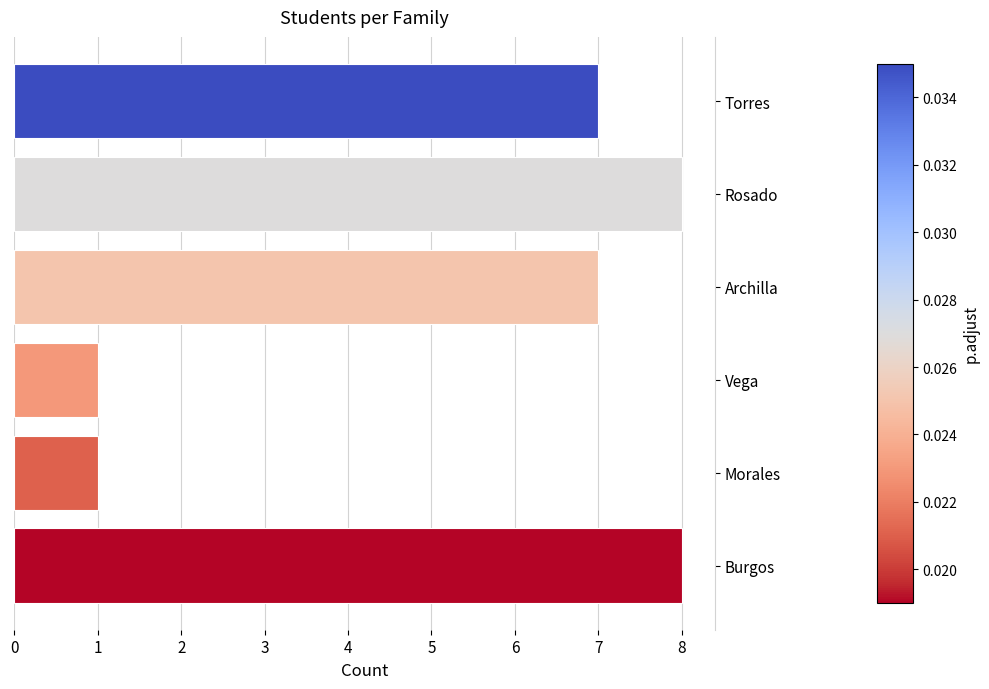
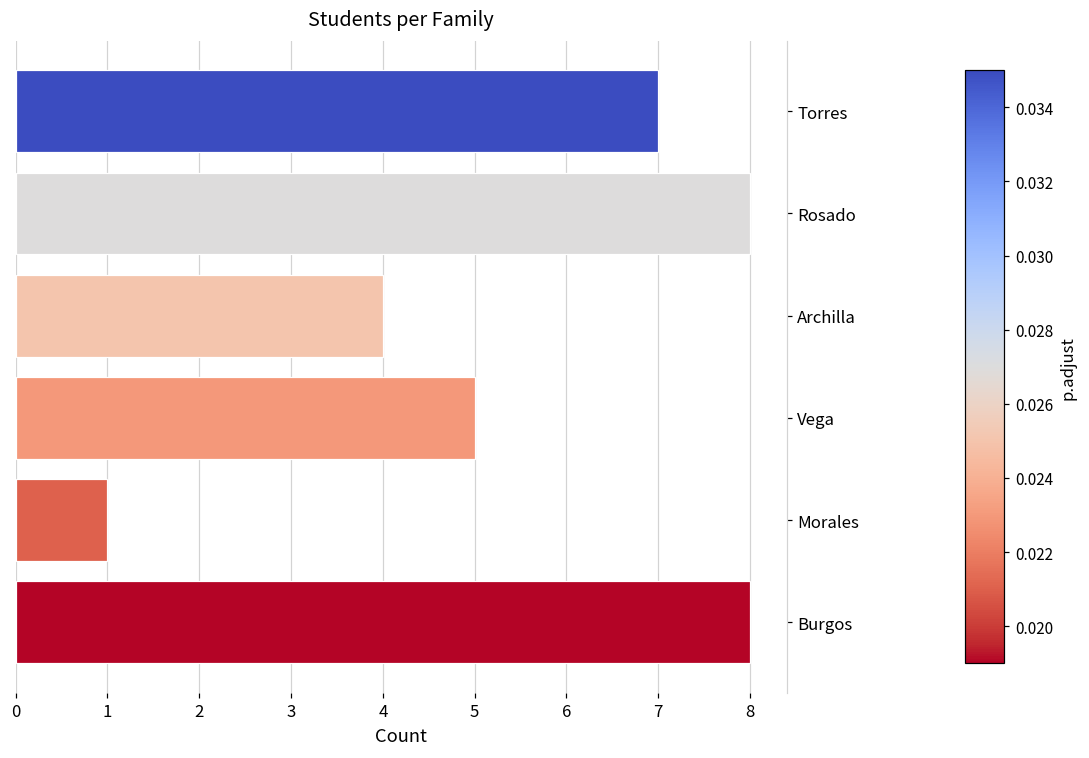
Archilla: 7 -> 4
Vega: 1 -> 5
